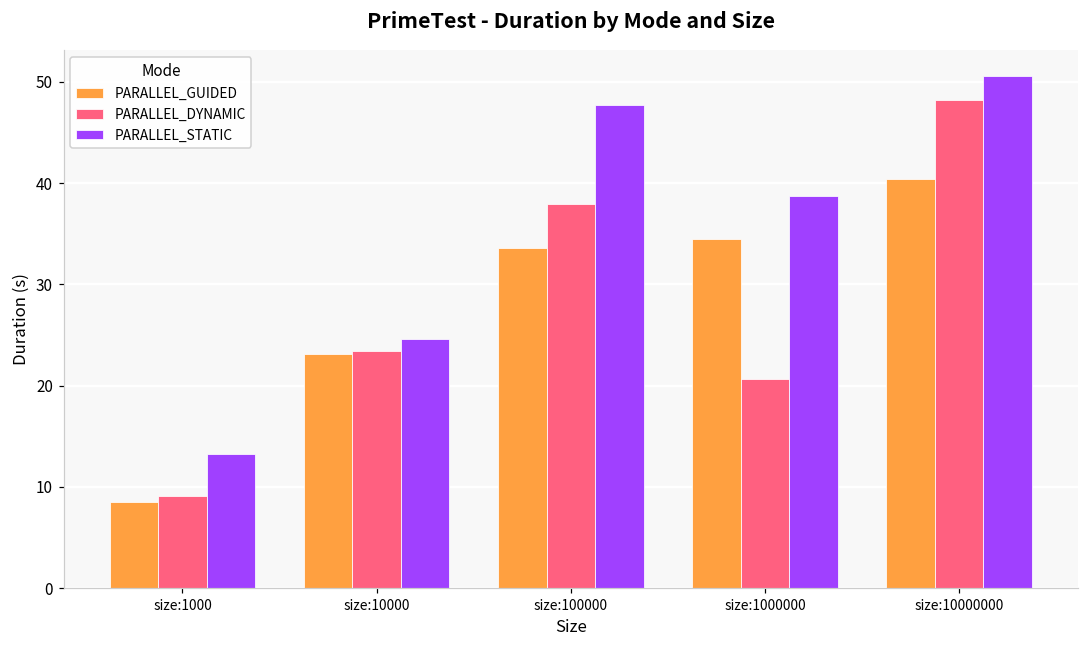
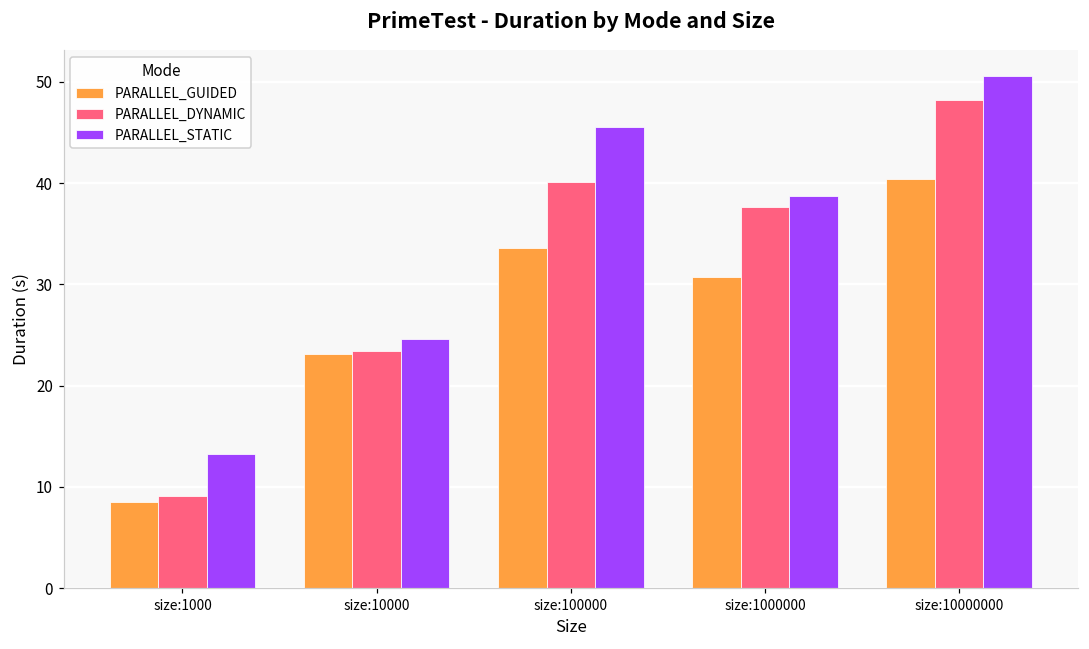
PARALLEL_DYNAMIC, size:100000: 38 -> 40
PARALLEL_STATIC, size:100000: 48 -> 46
PARALLEL_GUIDED, size:1000000: 35 -> 31
PARALLEL_DYNAMIC, size:1000000: 21 -> 38
